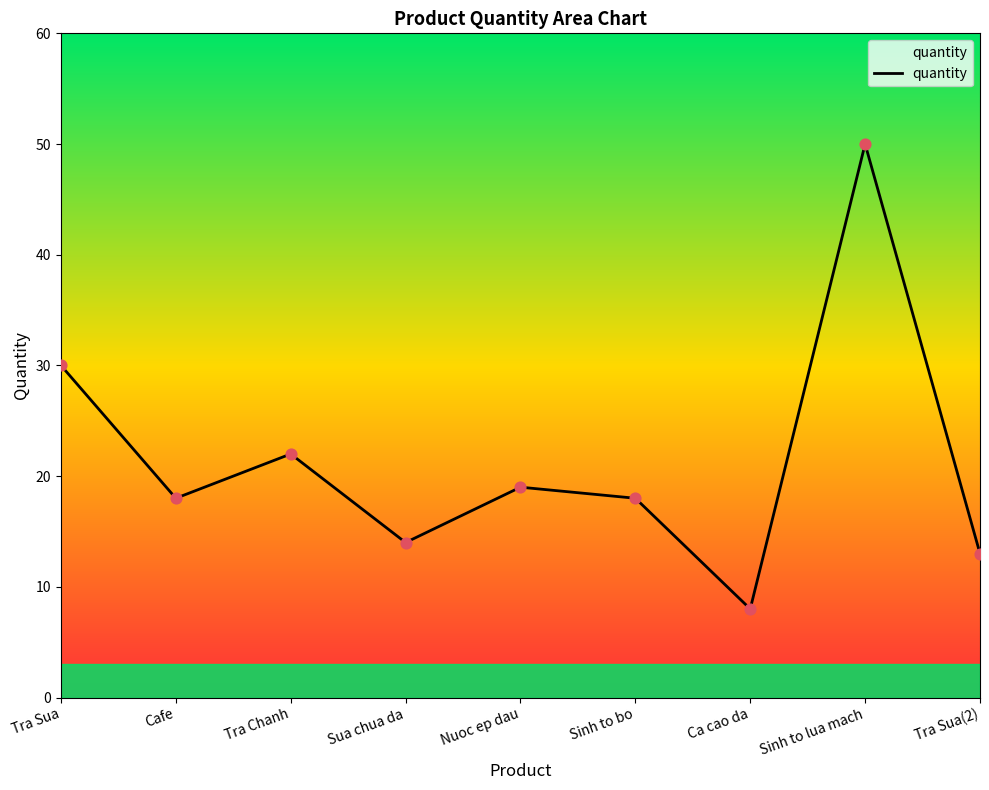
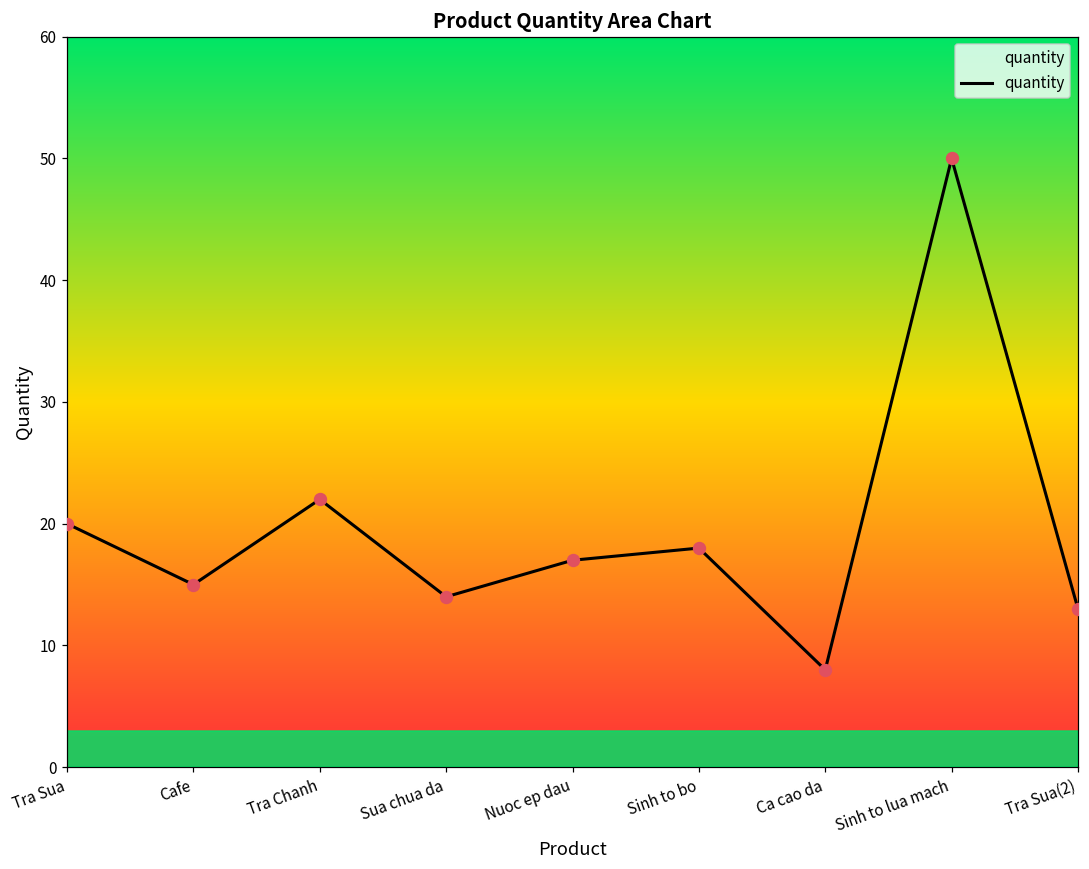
Tra Sua: 30 -> 20
Cafe: 18 -> 15
Nuoc ep dau: 19 -> 17
